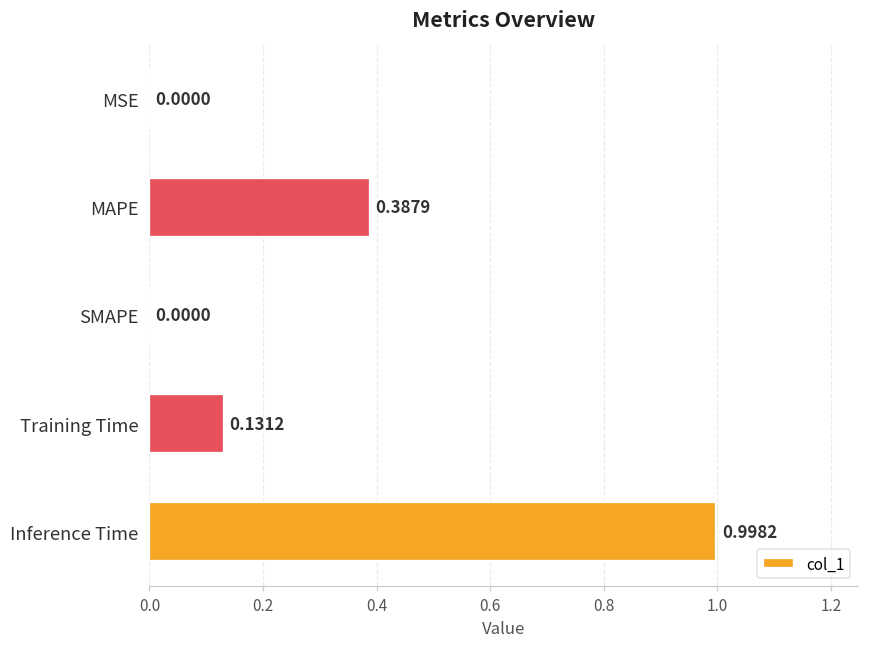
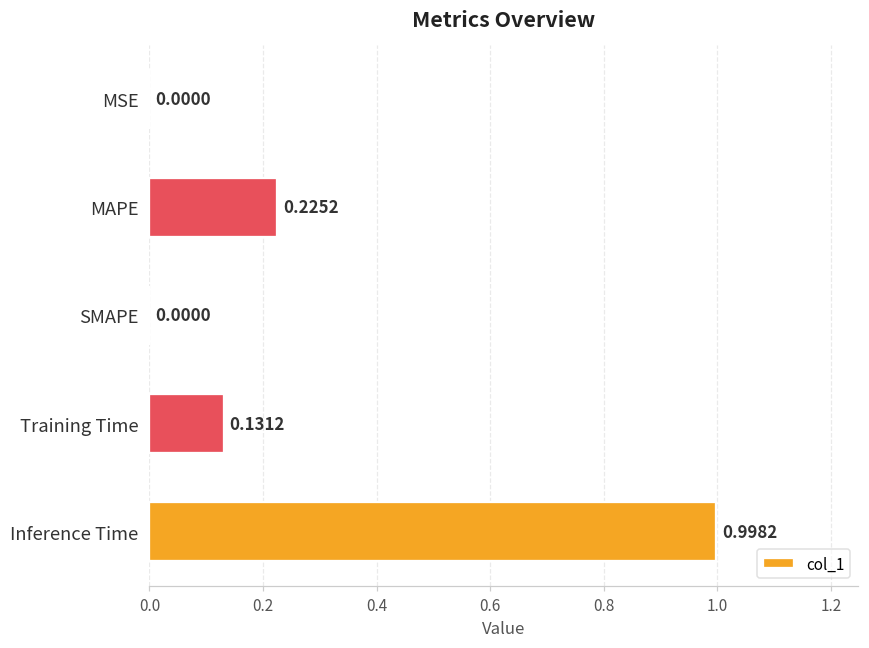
MAPE: 0.3879 -> 0.2252
